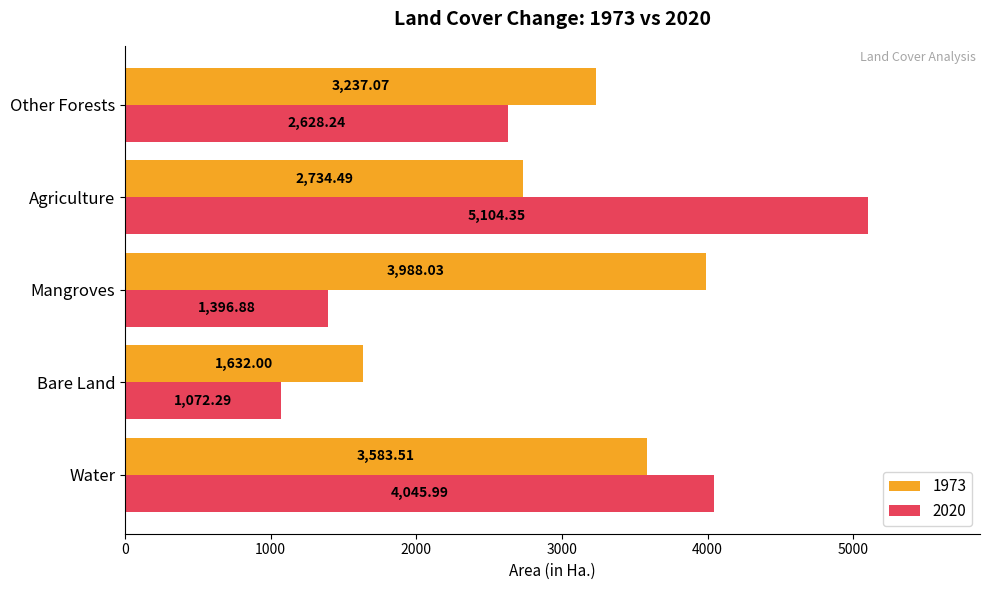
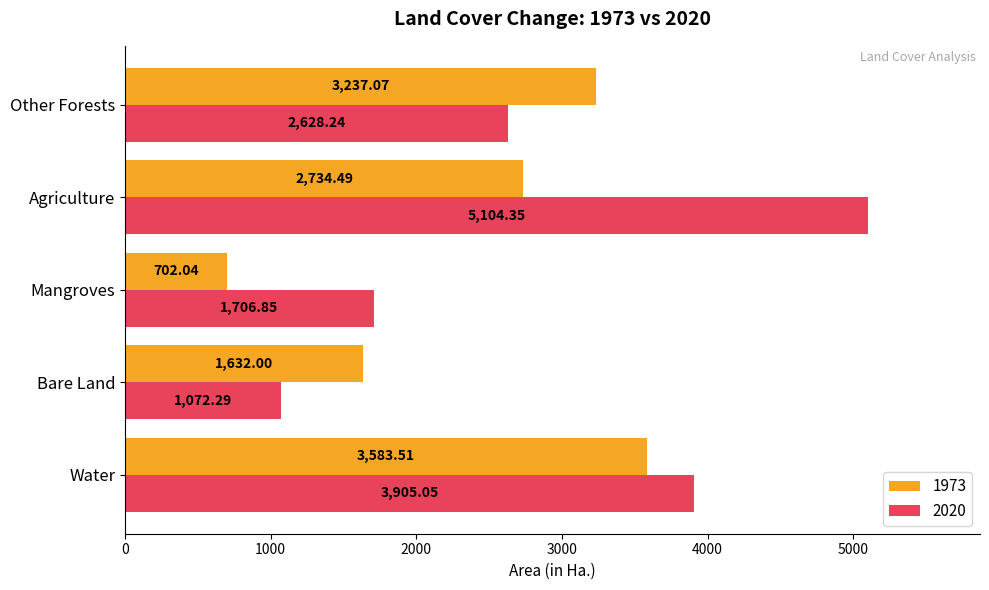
1973, Mangroves: 3,988.03 -> 702.04
2020, Mangroves: 1,396.88 -> 1,706.85
2020, Water: 4,045.99 -> 3,905.05
